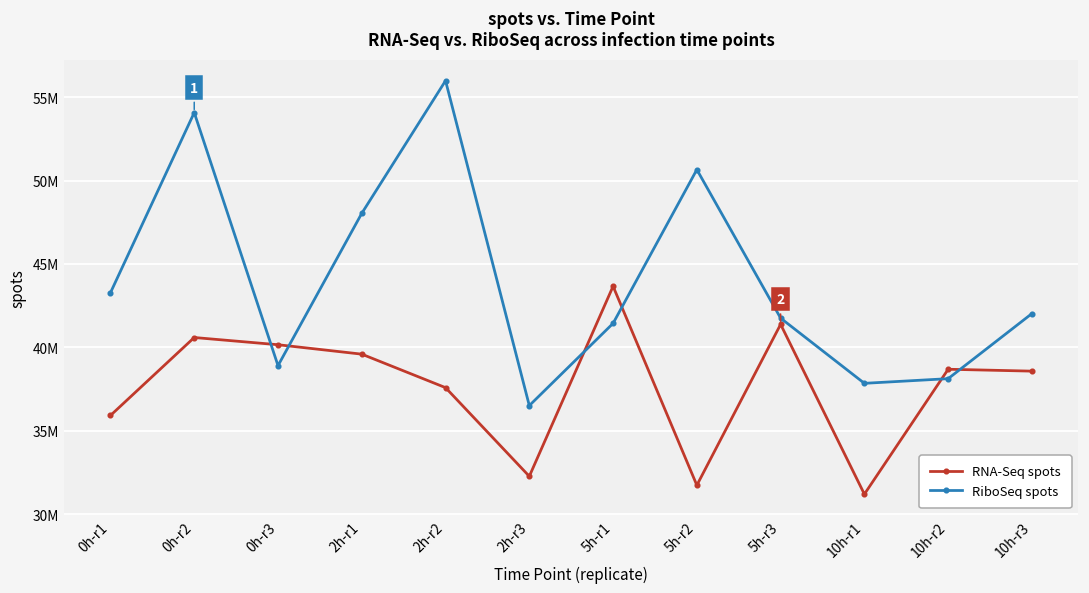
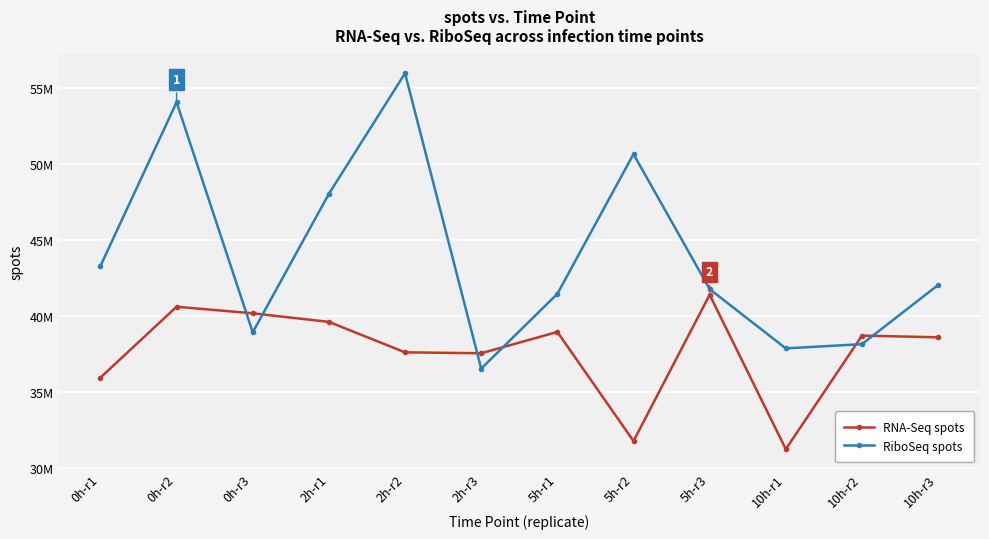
RNA-Seq spots, 2h-r3: 32300000 -> 37500000
RNA-Seq spots, 5h-r1: 43700000 -> 38900000
